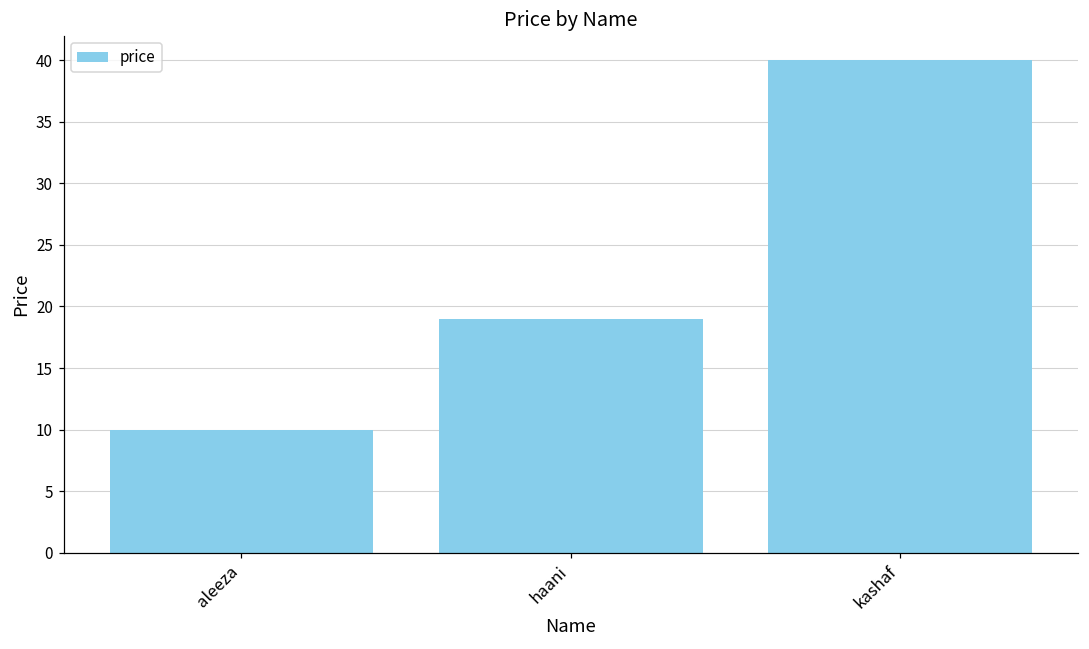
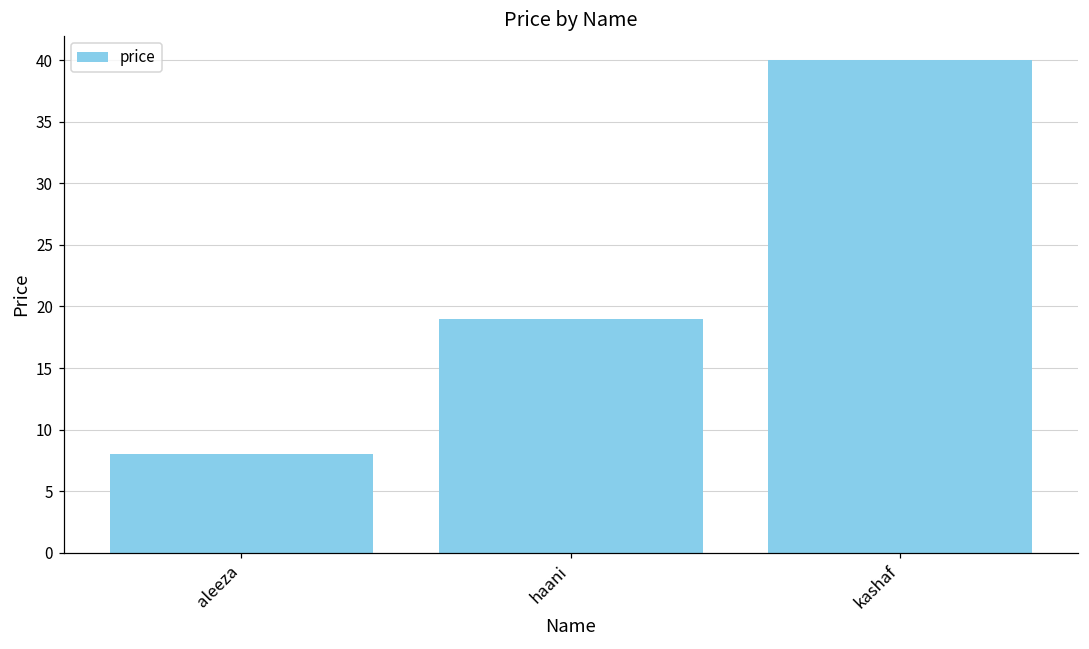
aleeza: 10 -> 8
